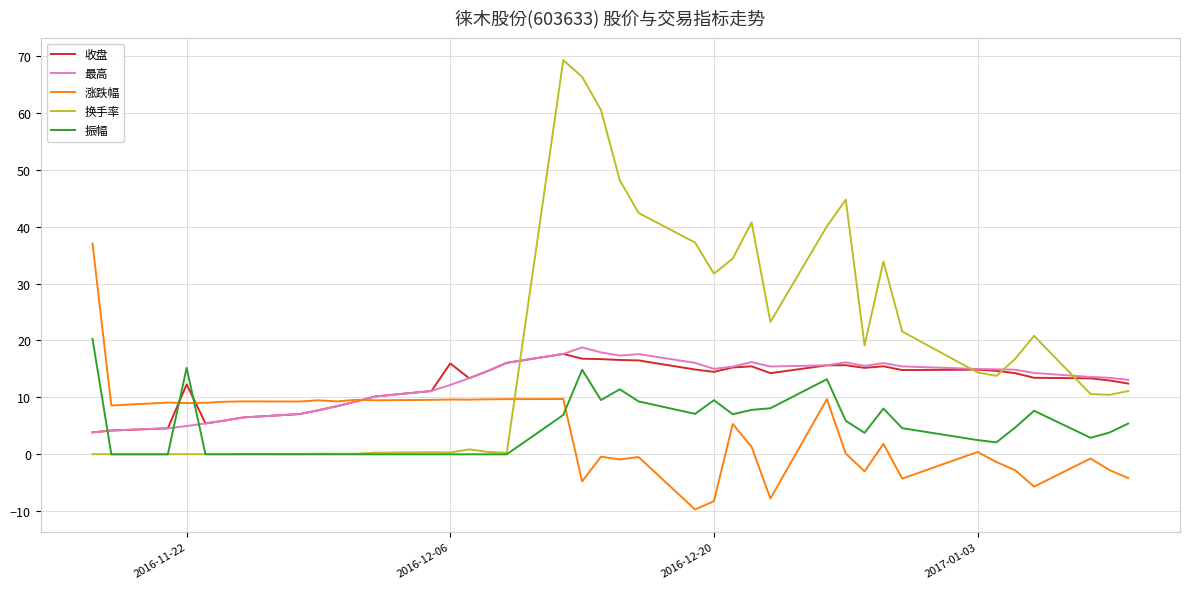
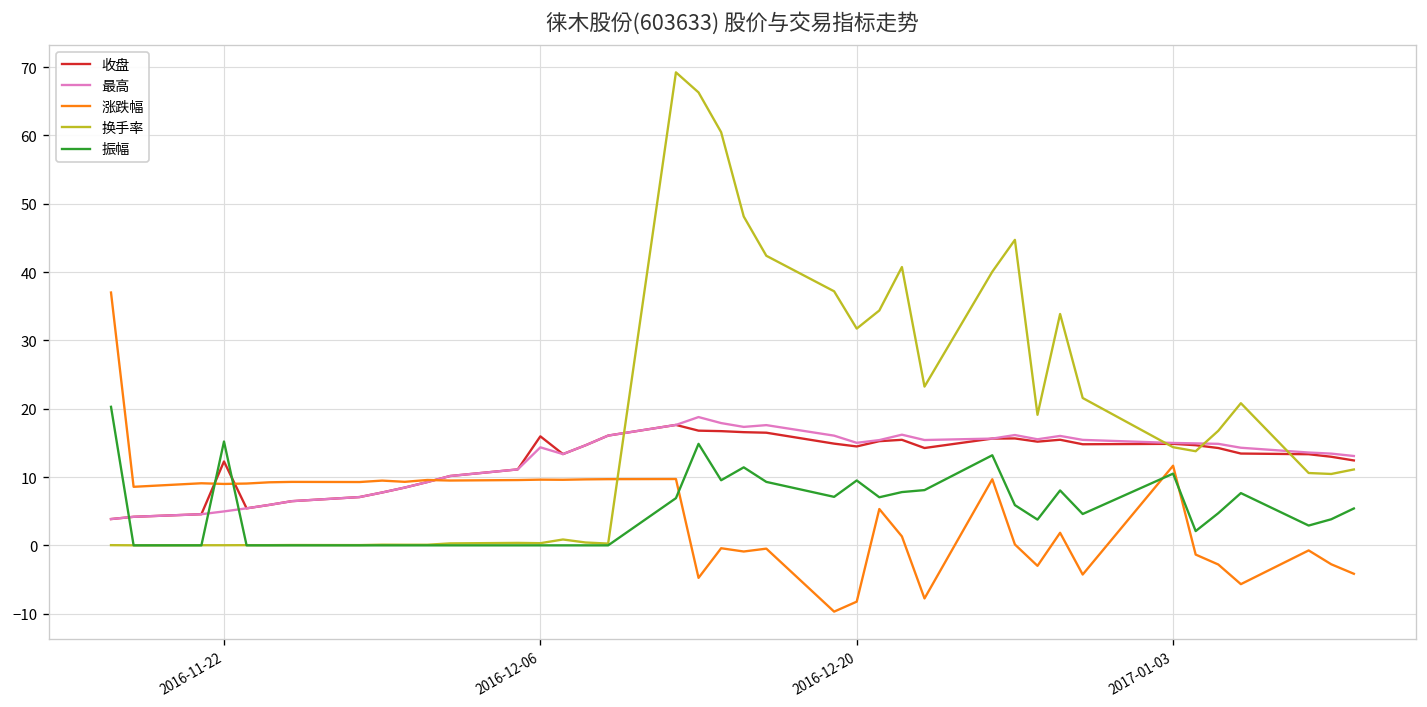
最高, 2016-12-06: 12 -> 14
涨跌幅, 2017-01-03: 0 -> 12
振幅, 2017-01-03: 3 -> 11
